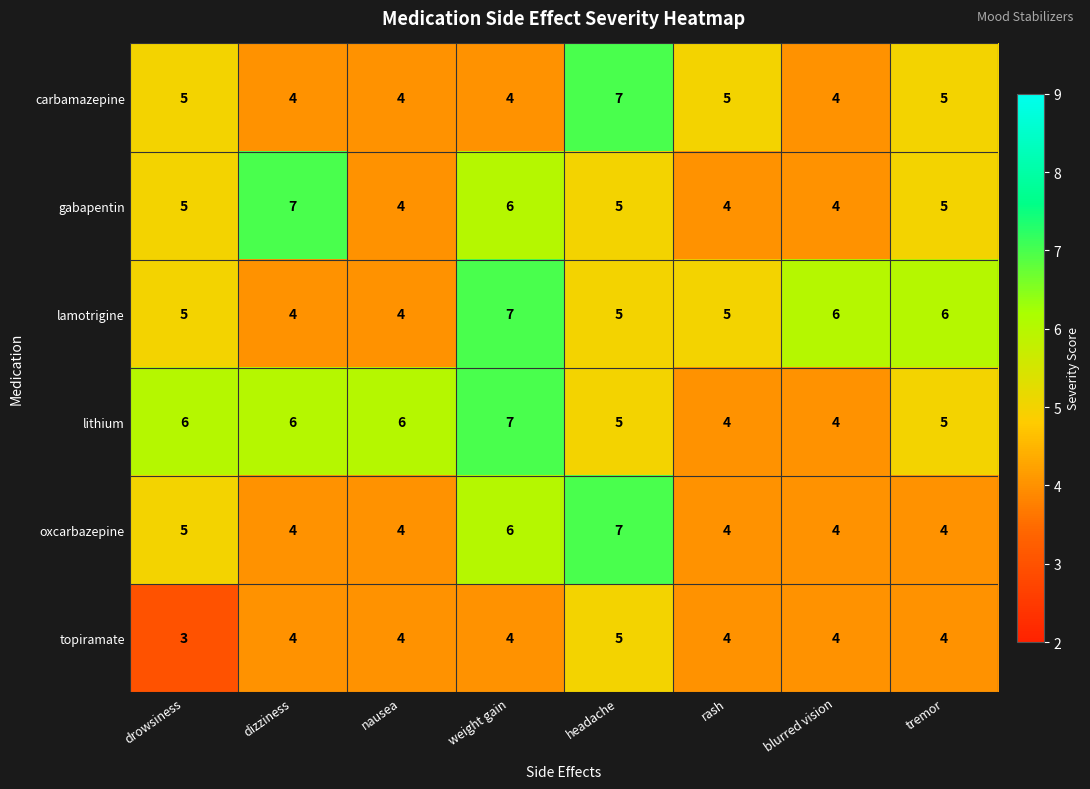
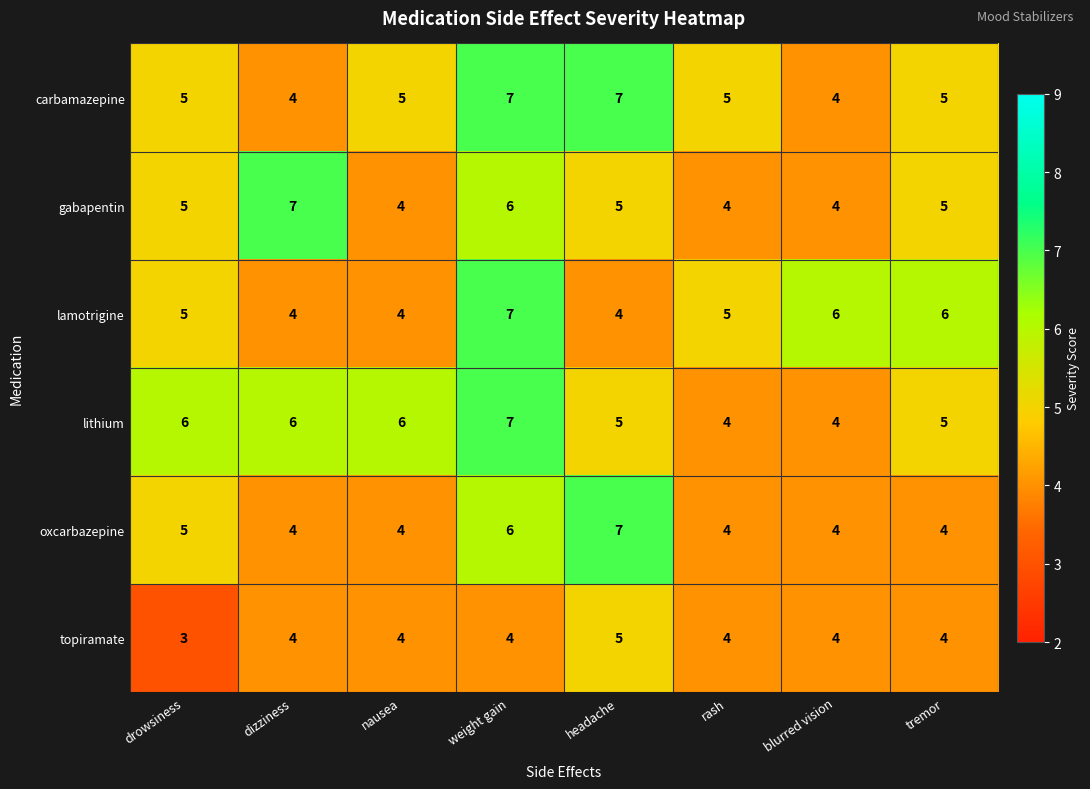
carbamazepine, nausea: 4 -> 5
carbamazepine, weight gain: 4 -> 7
lamotrigine, headache: 5 -> 4
